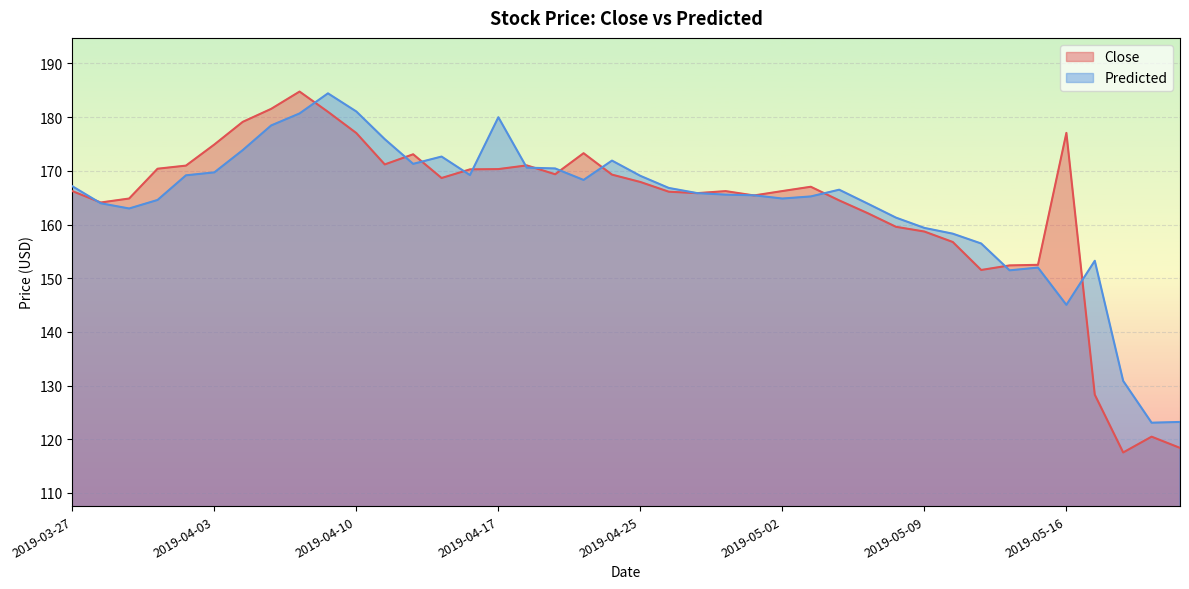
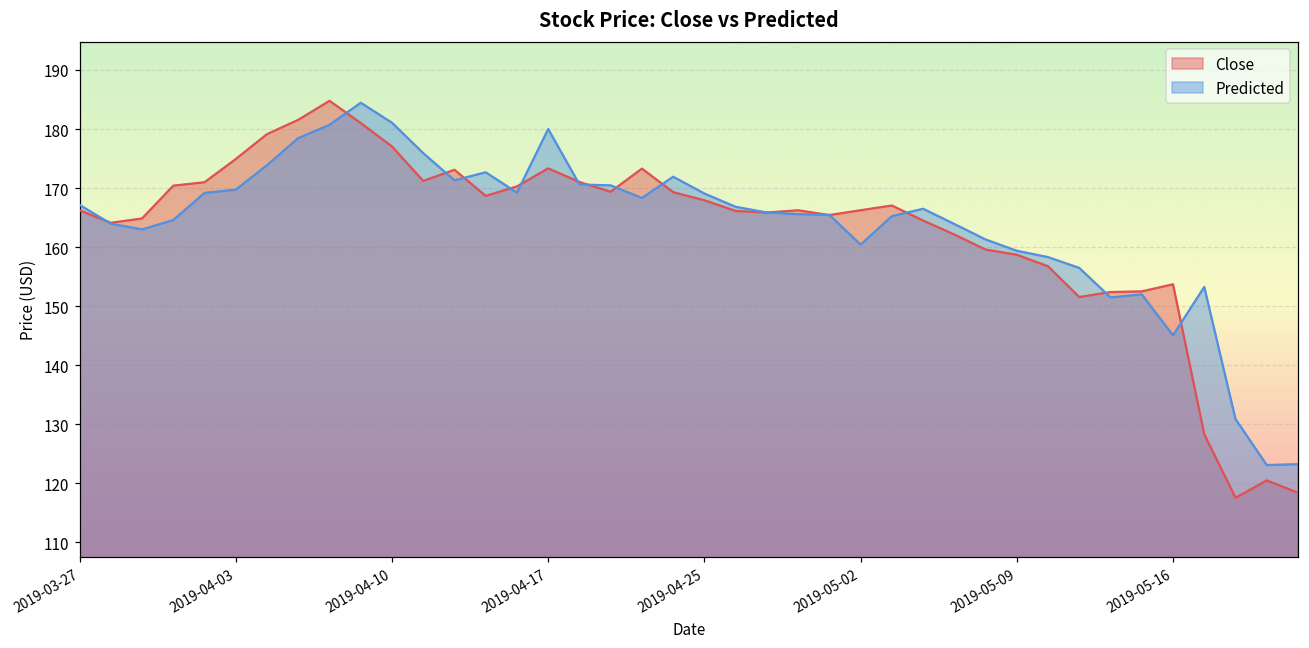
Close, 2019-04-17: 170 -> 173
Predicted, 2019-05-02: 165 -> 160
Close, 2019-05-16: 177 -> 154
